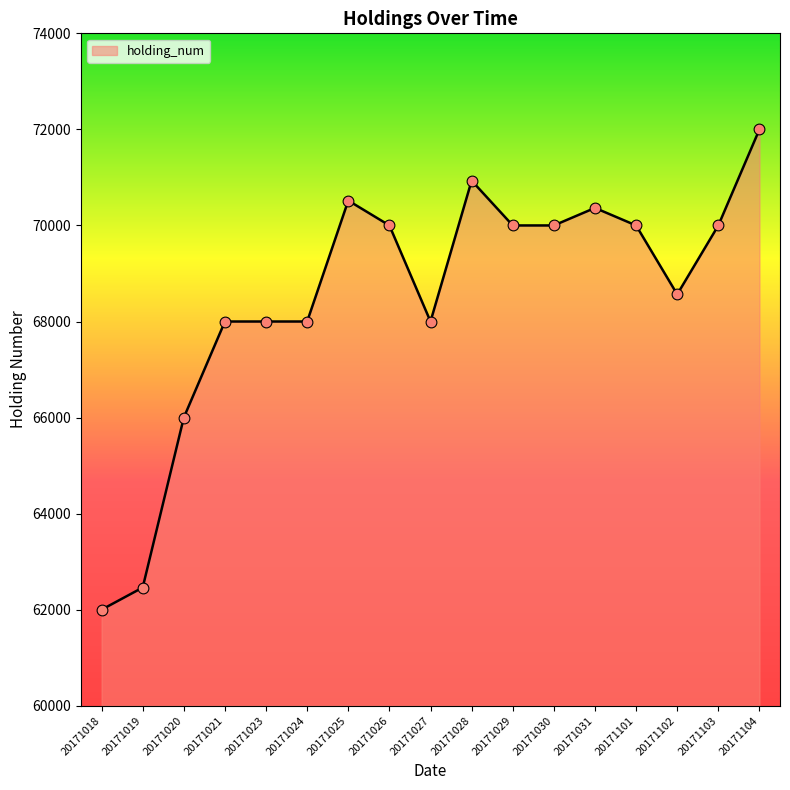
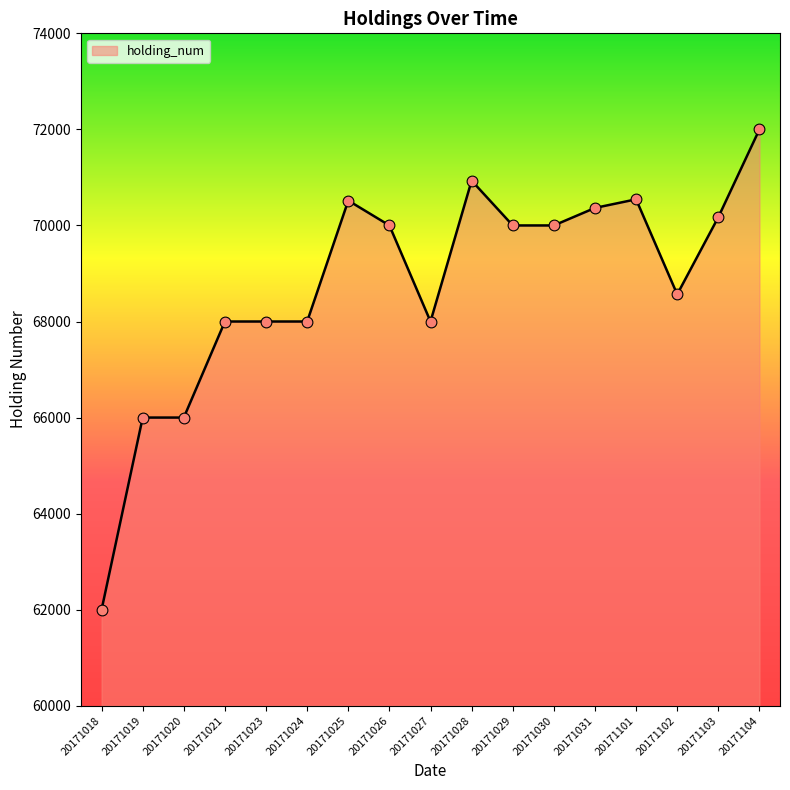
20171019: 62500 -> 66000
20171101: 70000 -> 70500
20171103: 70000 -> 70200
